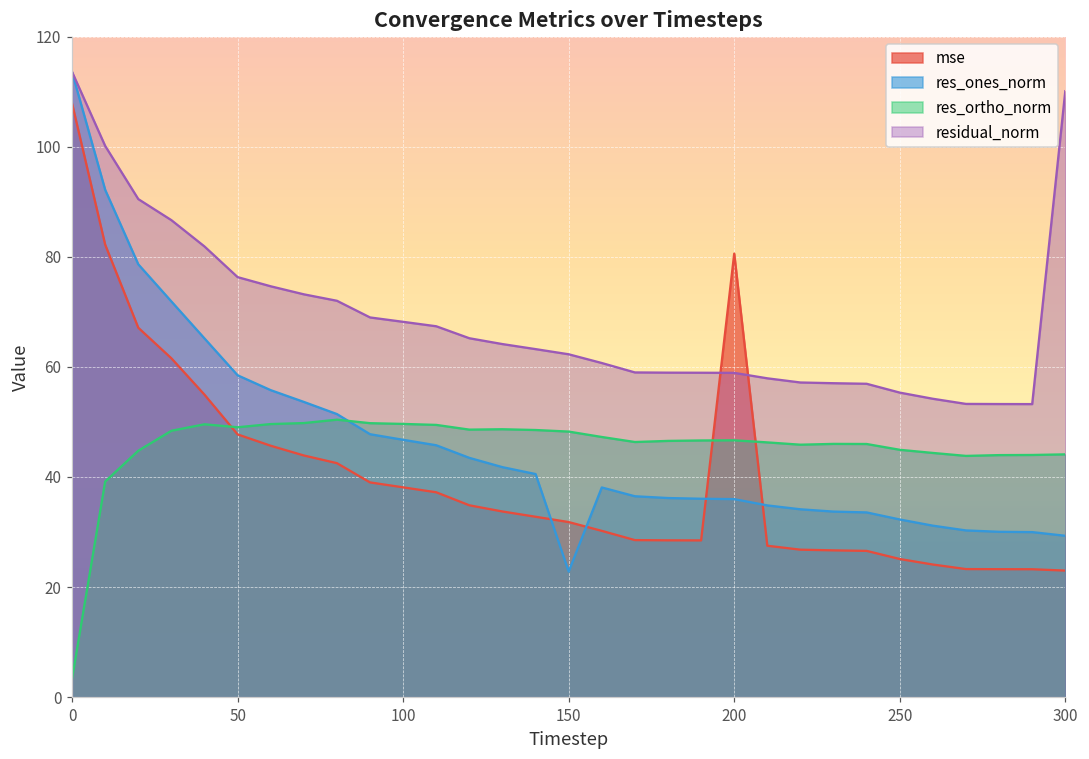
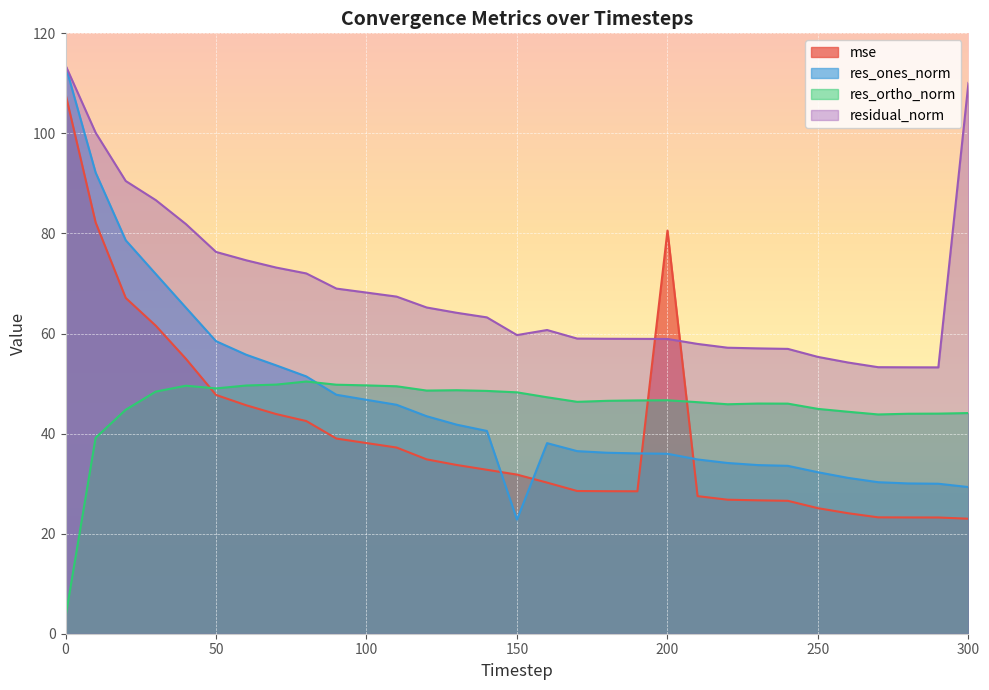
residual_norm, 150: 62 -> 60
